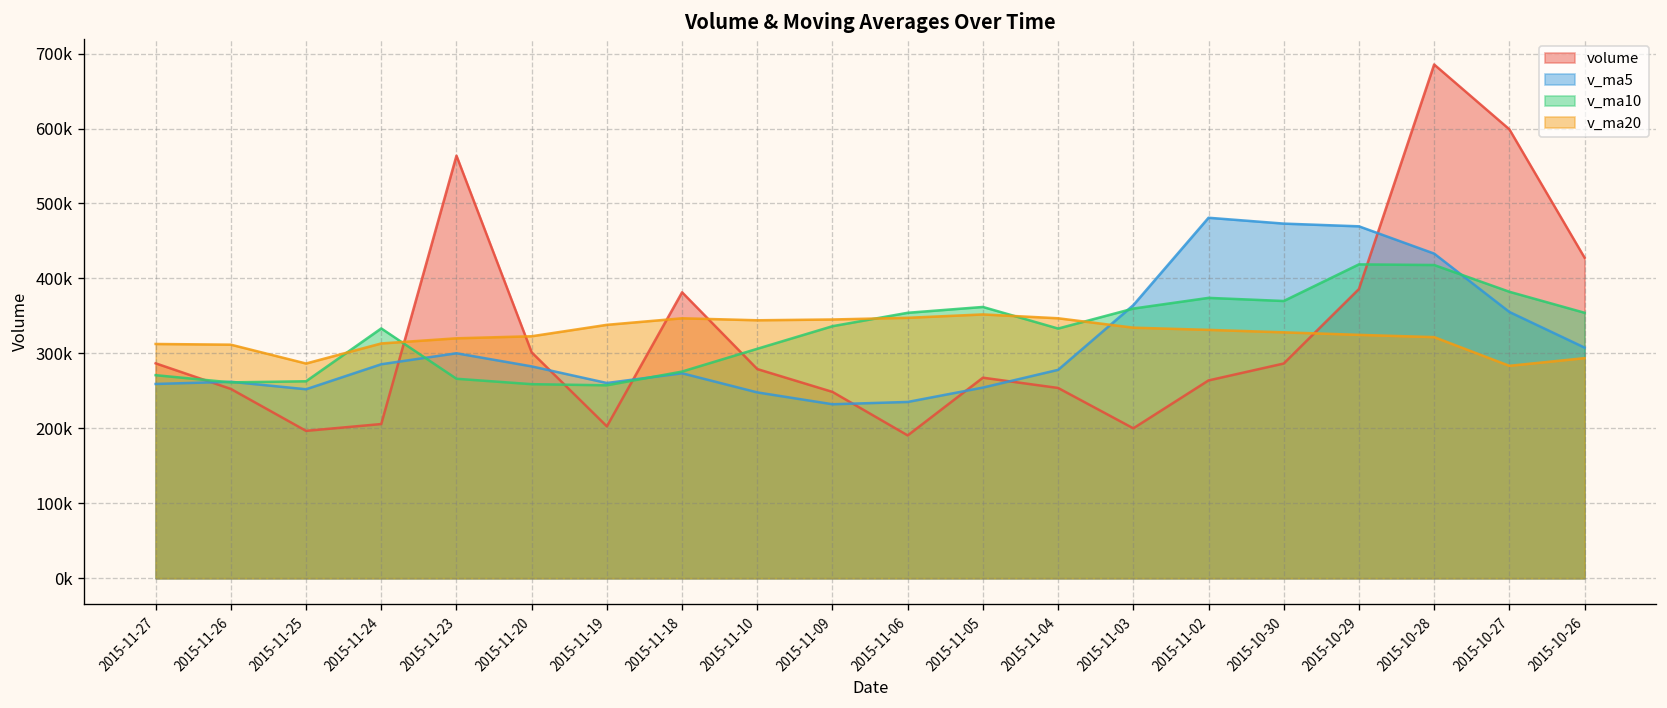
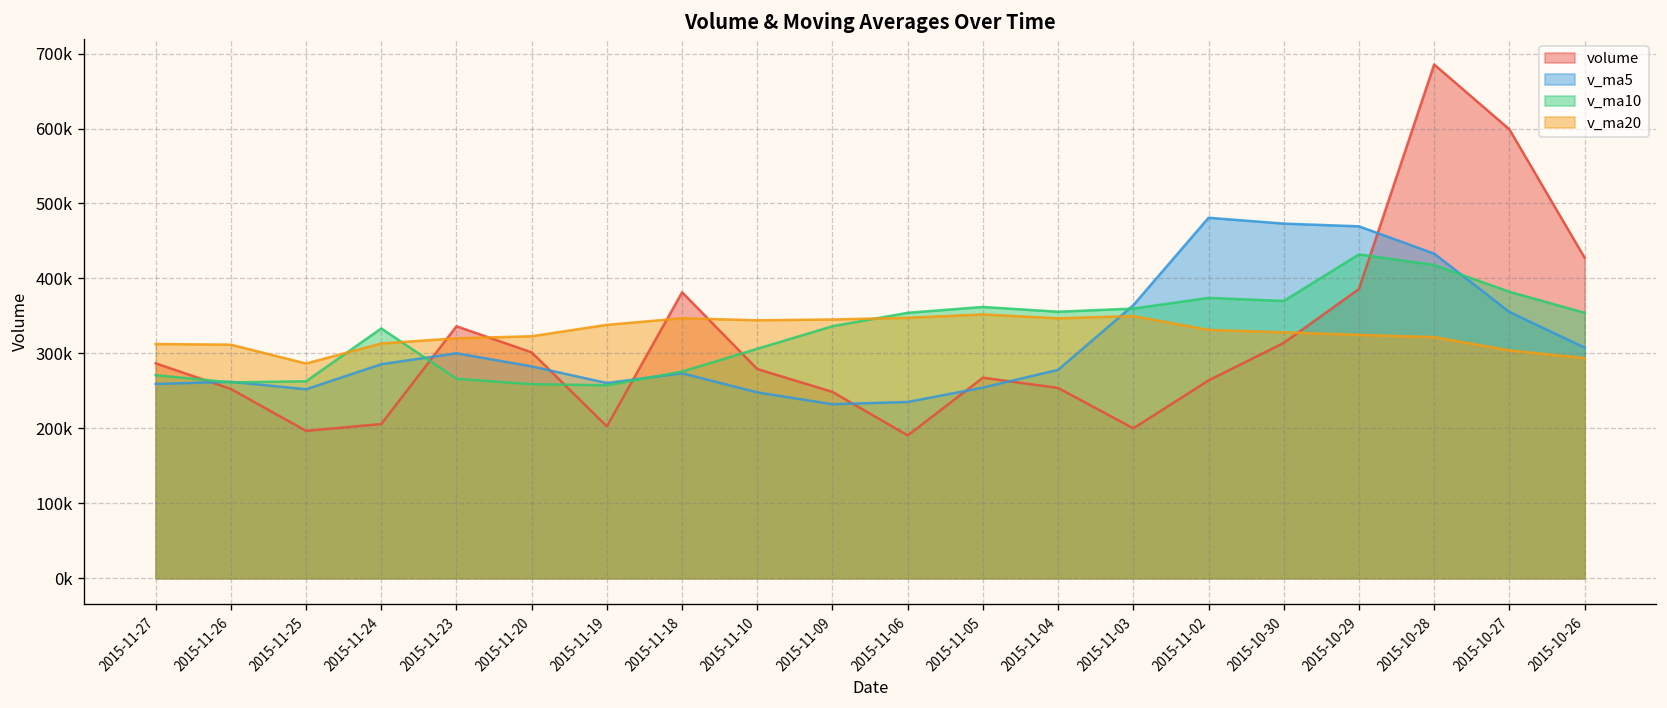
volume, 2015-11-23: 560000 -> 340000
v_ma10, 2015-11-04: 330000 -> 360000
v_ma20, 2015-11-03: 330000 -> 350000
volume, 2015-10-30: 290000 -> 310000
v_ma10, 2015-10-29: 420000 -> 430000
v_ma20, 2015-10-27: 280000 -> 300000
